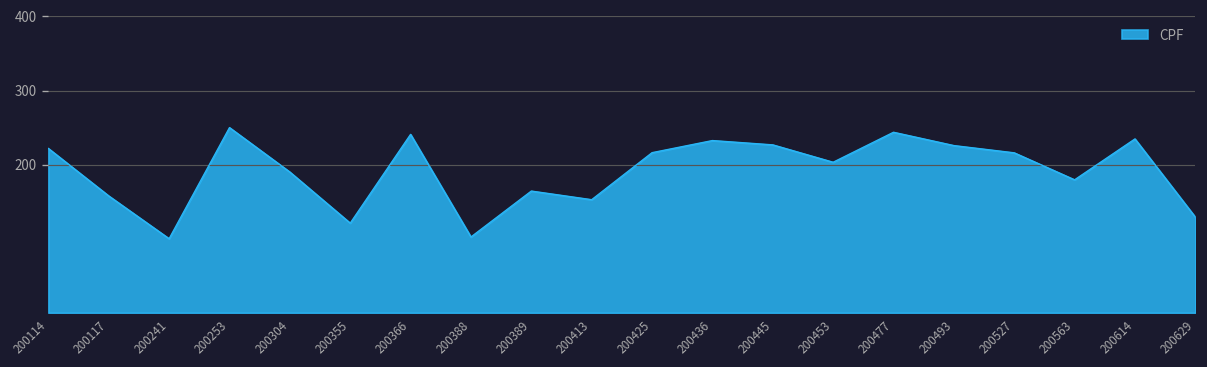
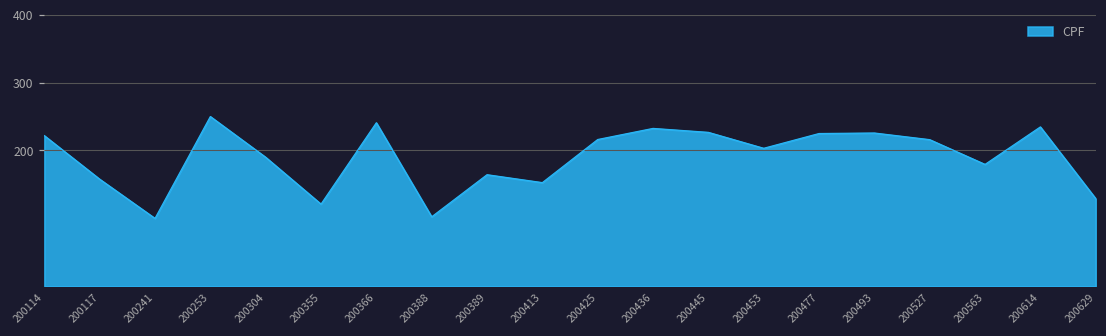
200477: 240 -> 220
